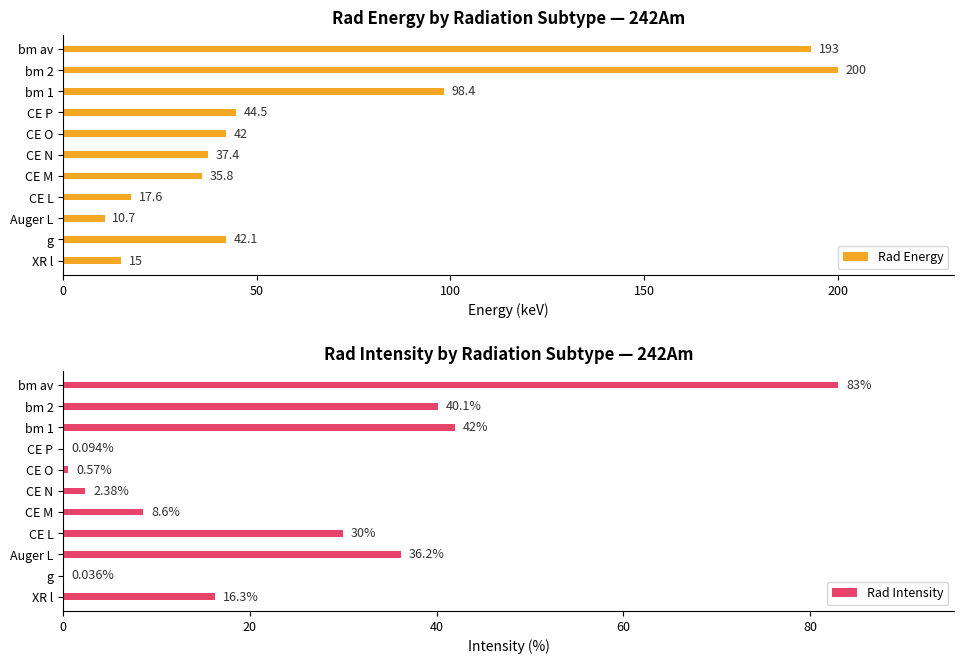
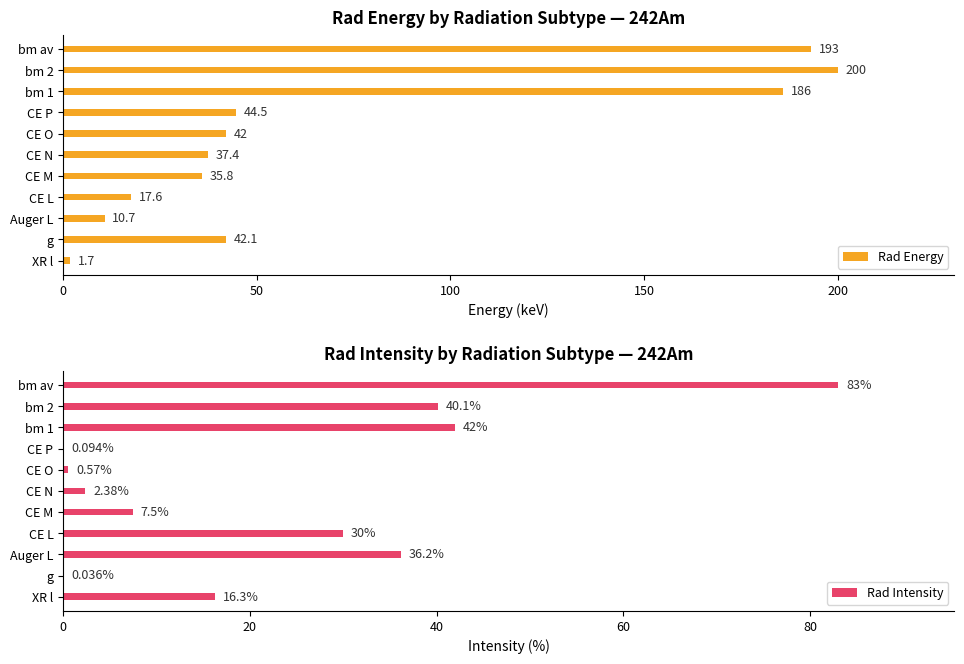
Rad Energy by Radiation Subtype — 242Am, bm 1: 98.4 -> 186
Rad Energy by Radiation Subtype — 242Am, XR l: 15 -> 1.7
Rad Intensity by Radiation Subtype — 242Am, CE M: 8.6% -> 7.5%
